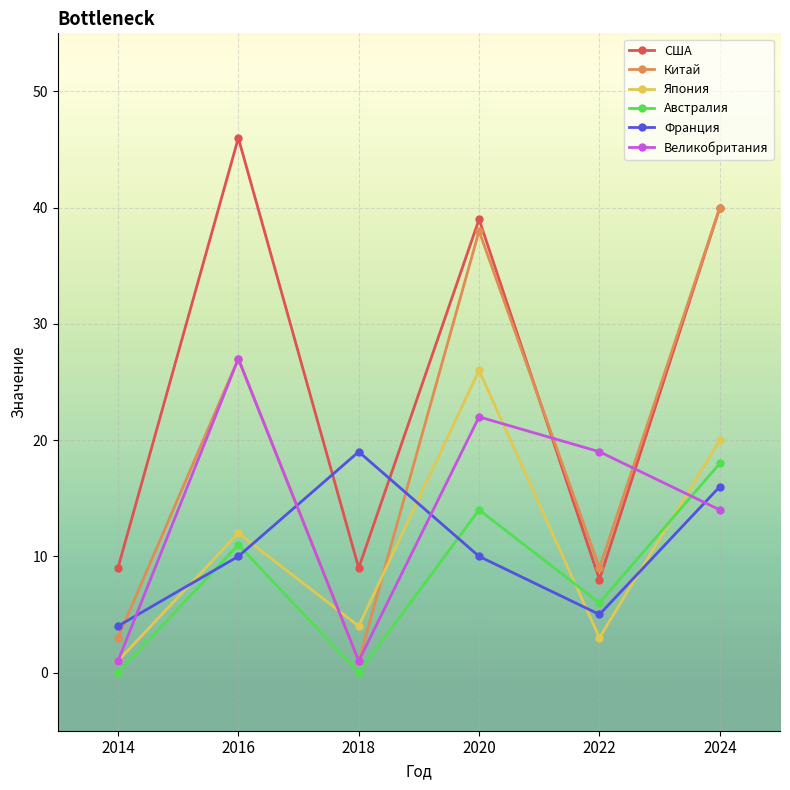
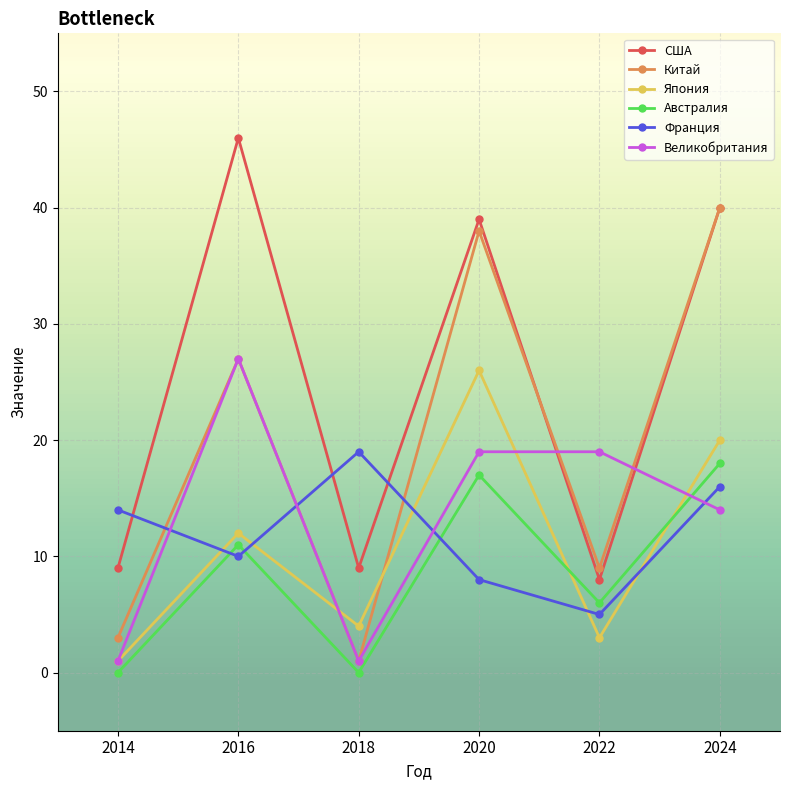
Франция, 2014: 4 -> 14
Австралия, 2020: 14 -> 17
Франция, 2020: 10 -> 8
Великобритания, 2020: 22 -> 19
